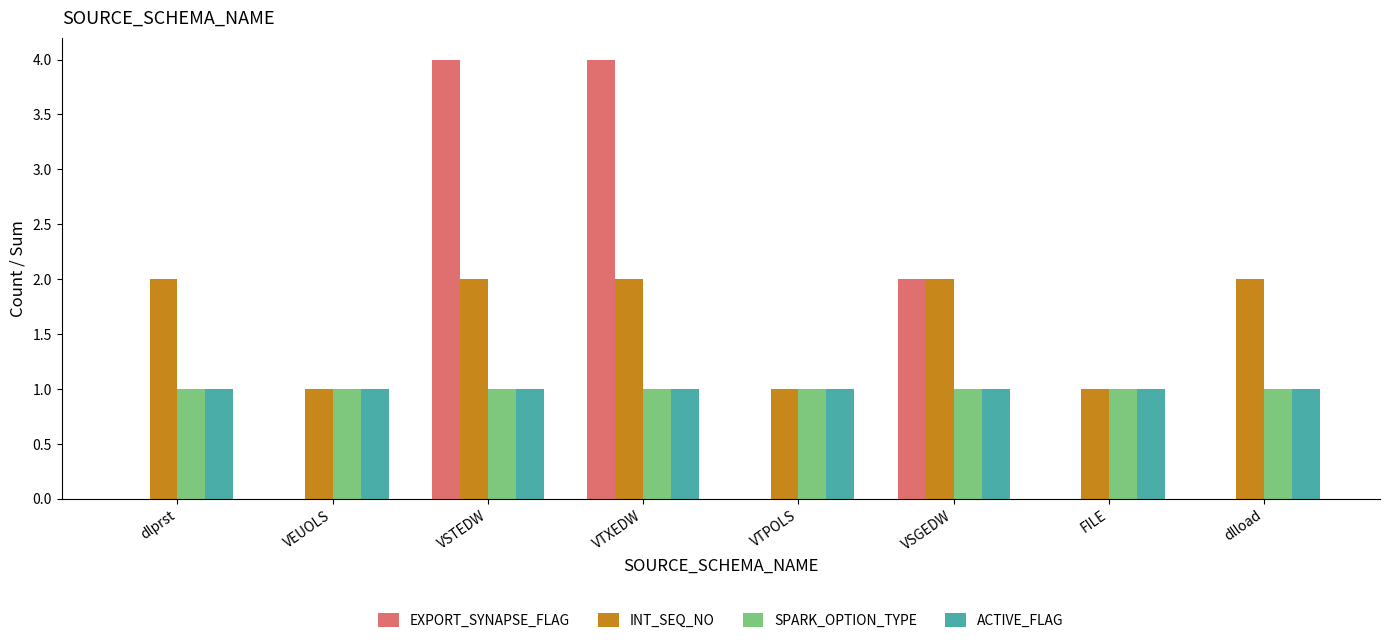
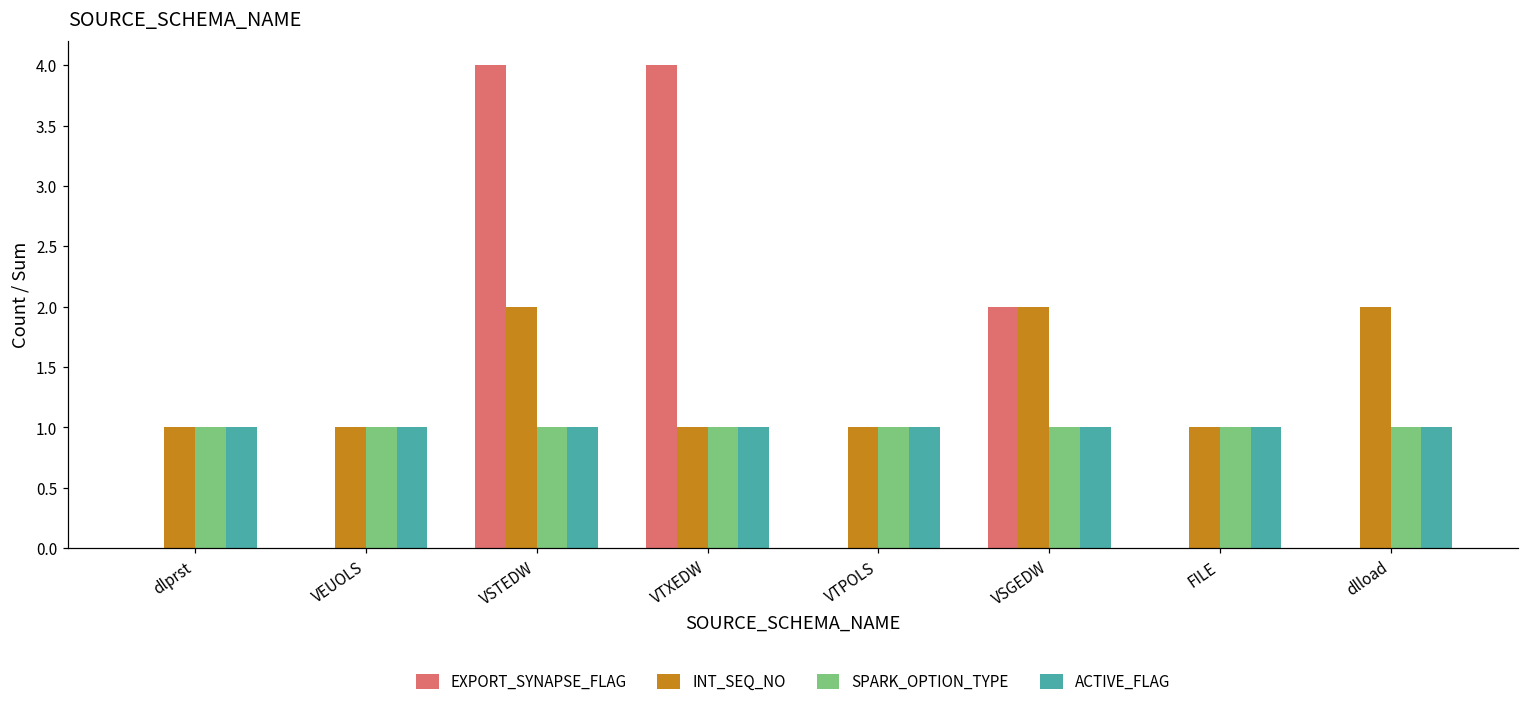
INT_SEQ_NO, dlprst: 2 -> 1
INT_SEQ_NO, VTXEDW: 2 -> 1
